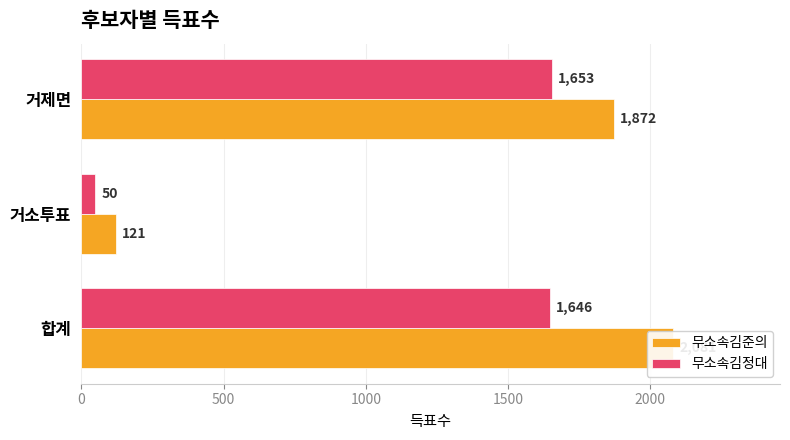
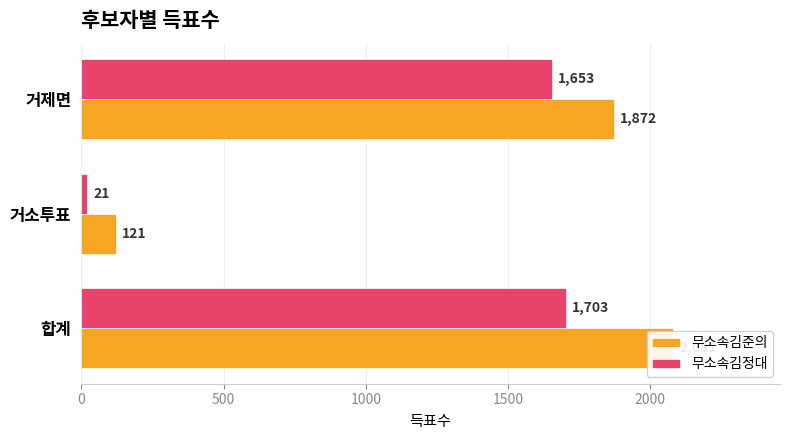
무소속김정대, 거소투표: 50 -> 21
무소속김정대, 합계: 1,646 -> 1,703
